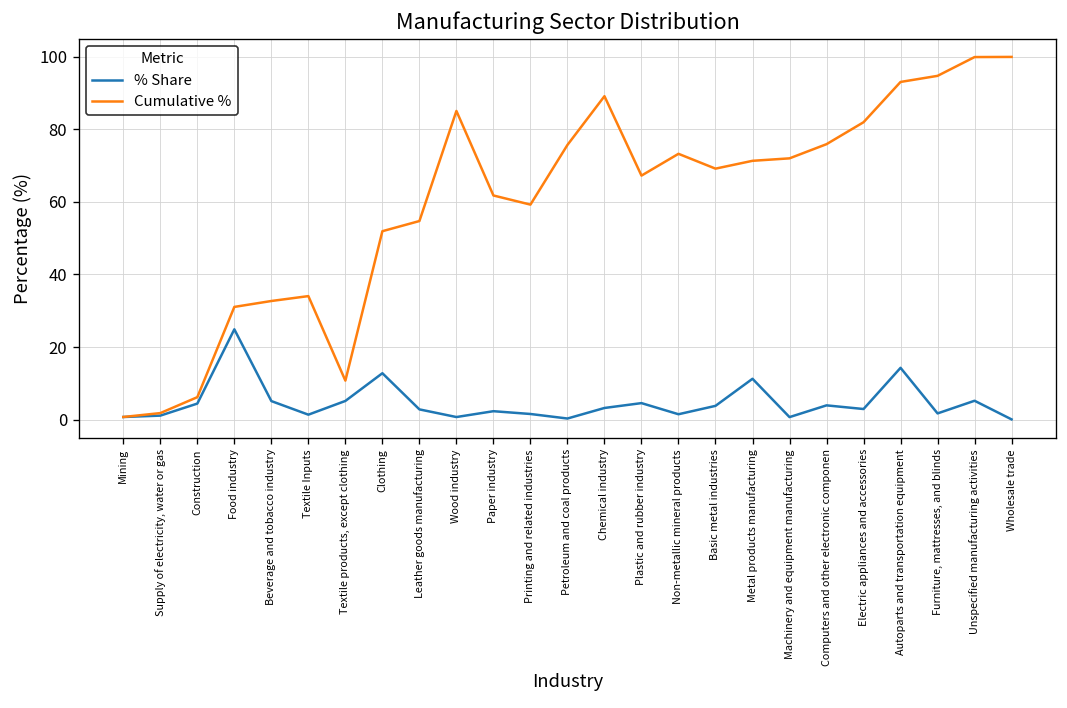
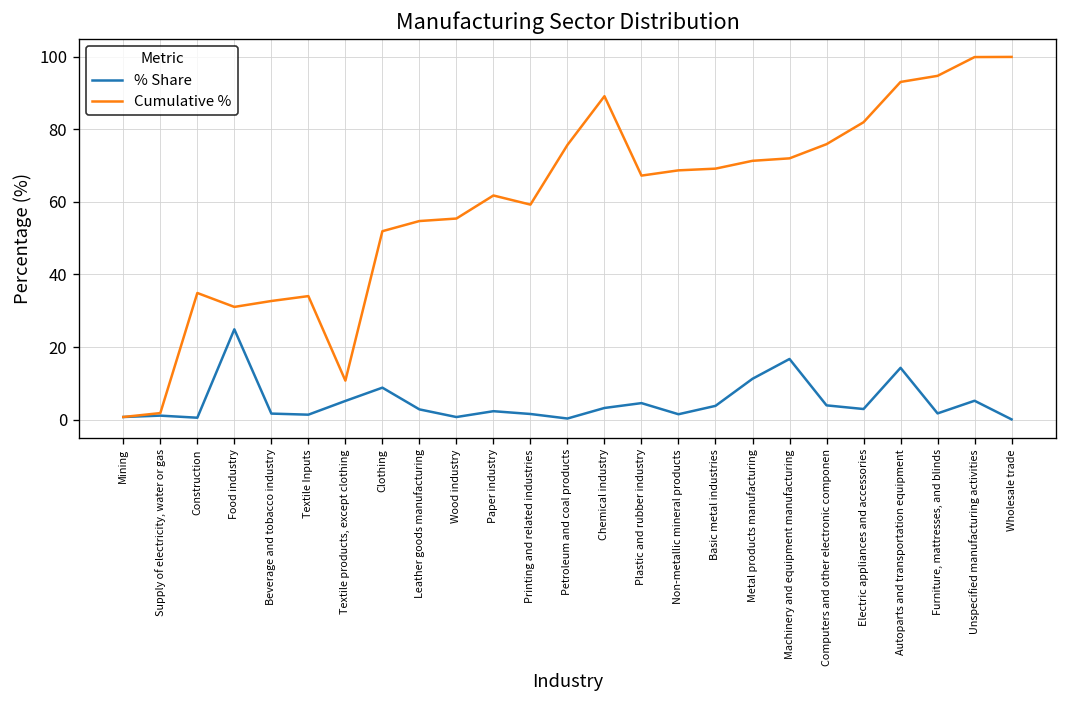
% Share, Construction: 4 -> 1
Cumulative %, Construction: 6 -> 35
% Share, Beverage and tobacco industry: 5 -> 2
% Share, Clothing: 13 -> 9
Cumulative %, Wood industry: 85 -> 55
Cumulative %, Non-metallic mineral products: 73 -> 69
% Share, Machinery and equipment manufacturing: 1 -> 17
